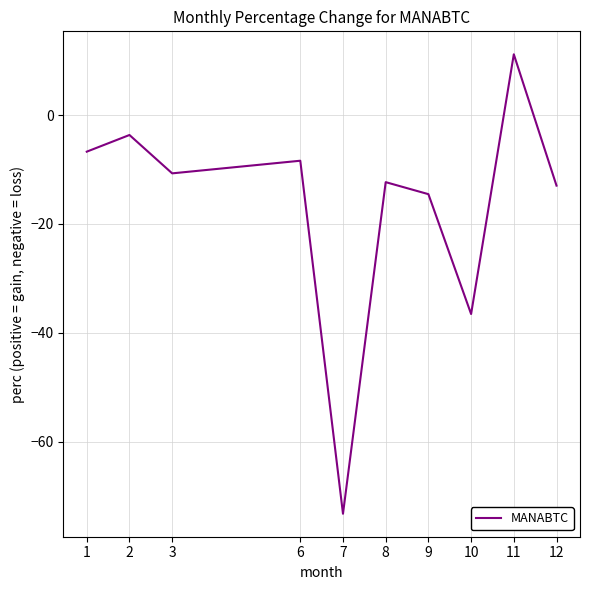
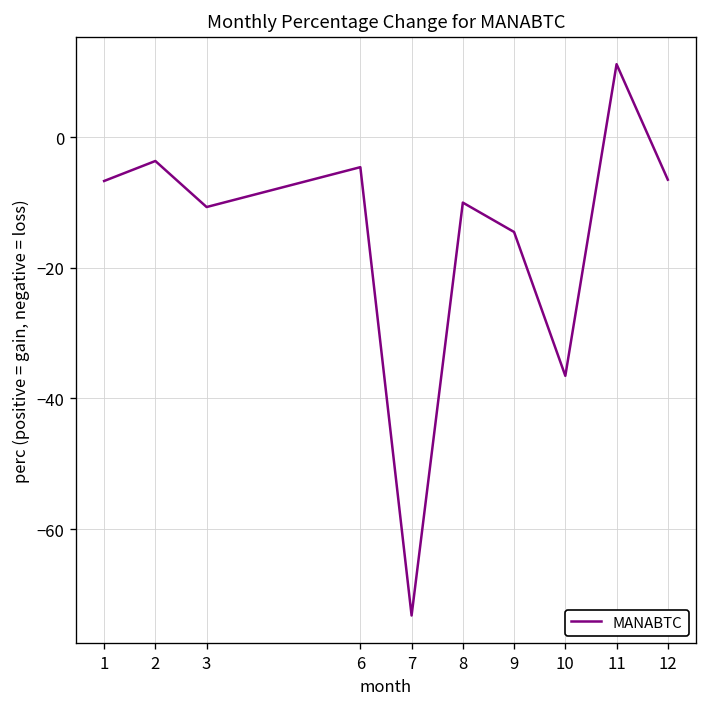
6: -8 -> -5
8: -12 -> -10
12: -13 -> -7
